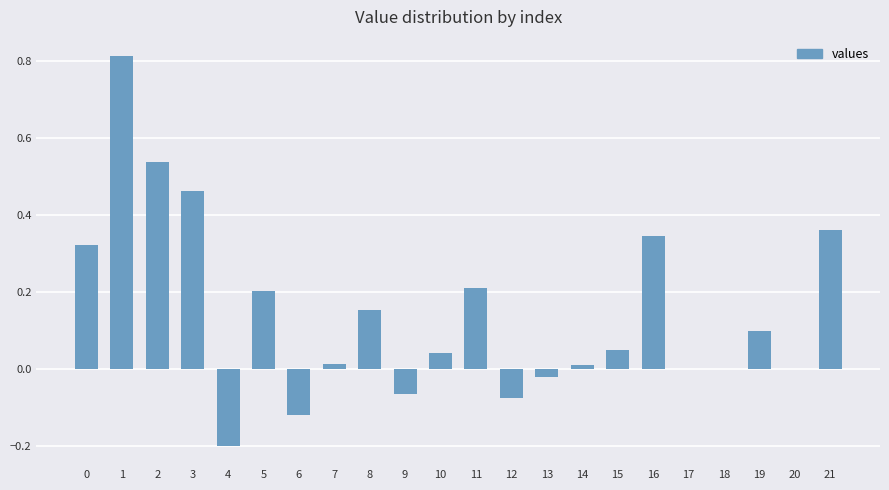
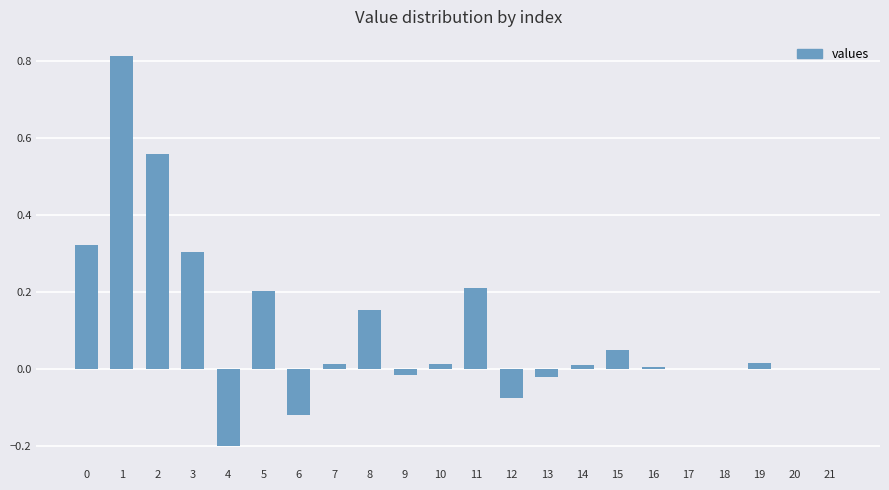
2: 0.54 -> 0.56
3: 0.46 -> 0.30
9: -0.07 -> -0.01
10: 0.04 -> 0.01
16: 0.35 -> 0.00
19: 0.10 -> 0.02
21: 0.36 -> 0.00
